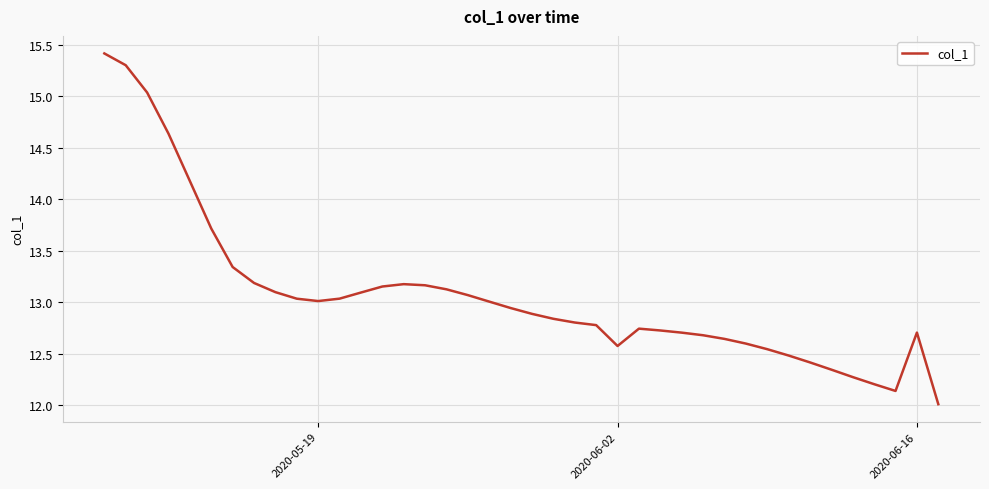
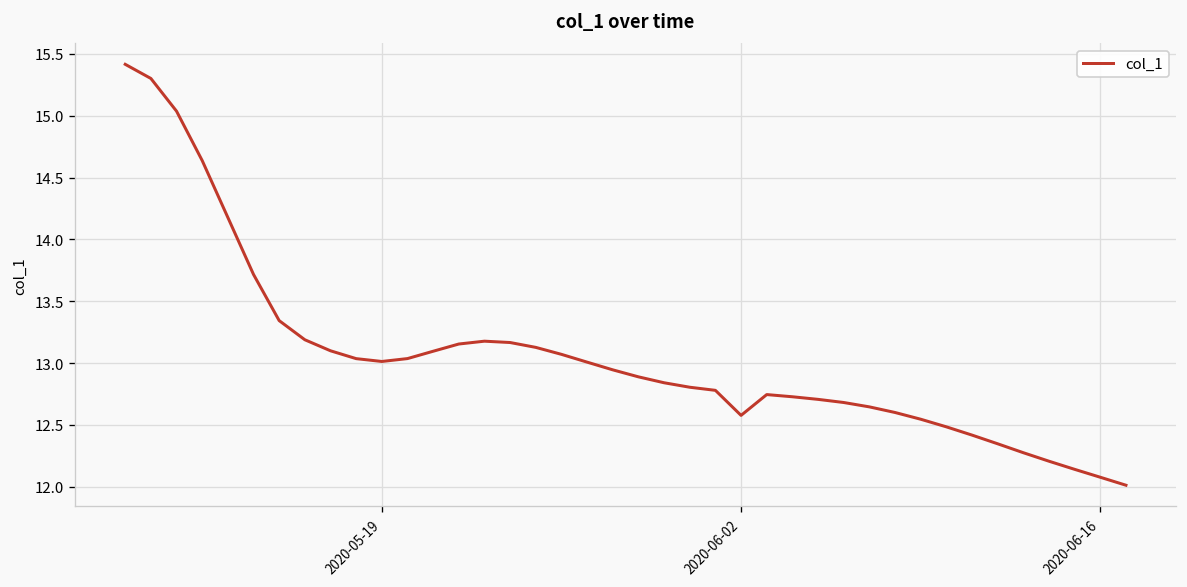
2020-06-16: 12.71 -> 12.08
